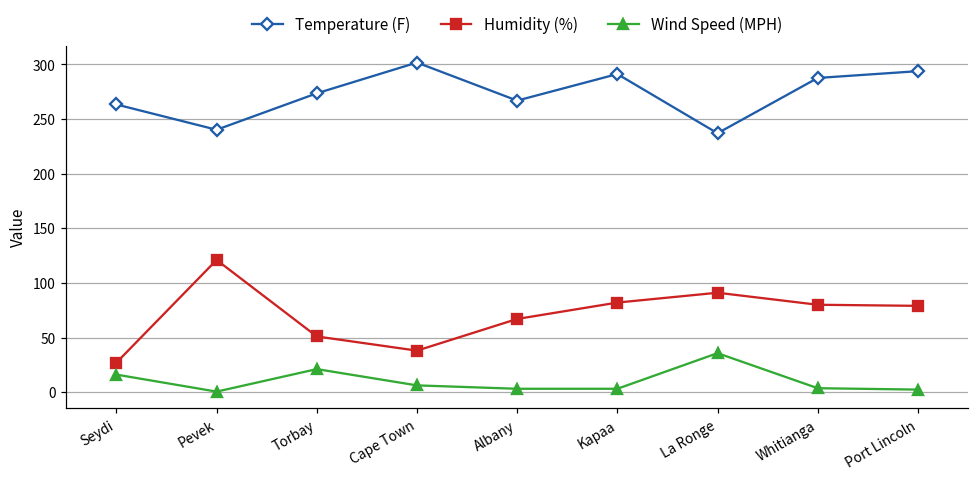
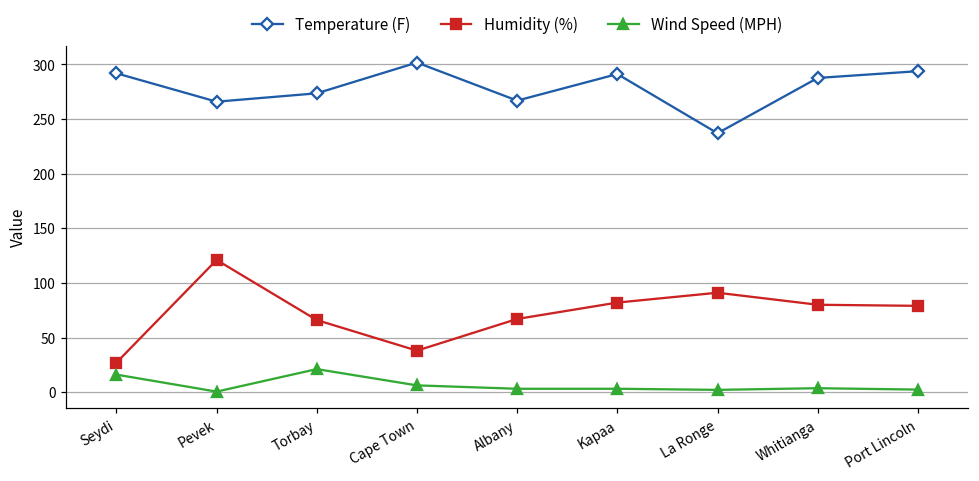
Temperature (F), Seydi: 260 -> 290
Temperature (F), Pevek: 240 -> 270
Humidity (%), Torbay: 50 -> 70
Wind Speed (MPH), La Ronge: 40 -> 0
